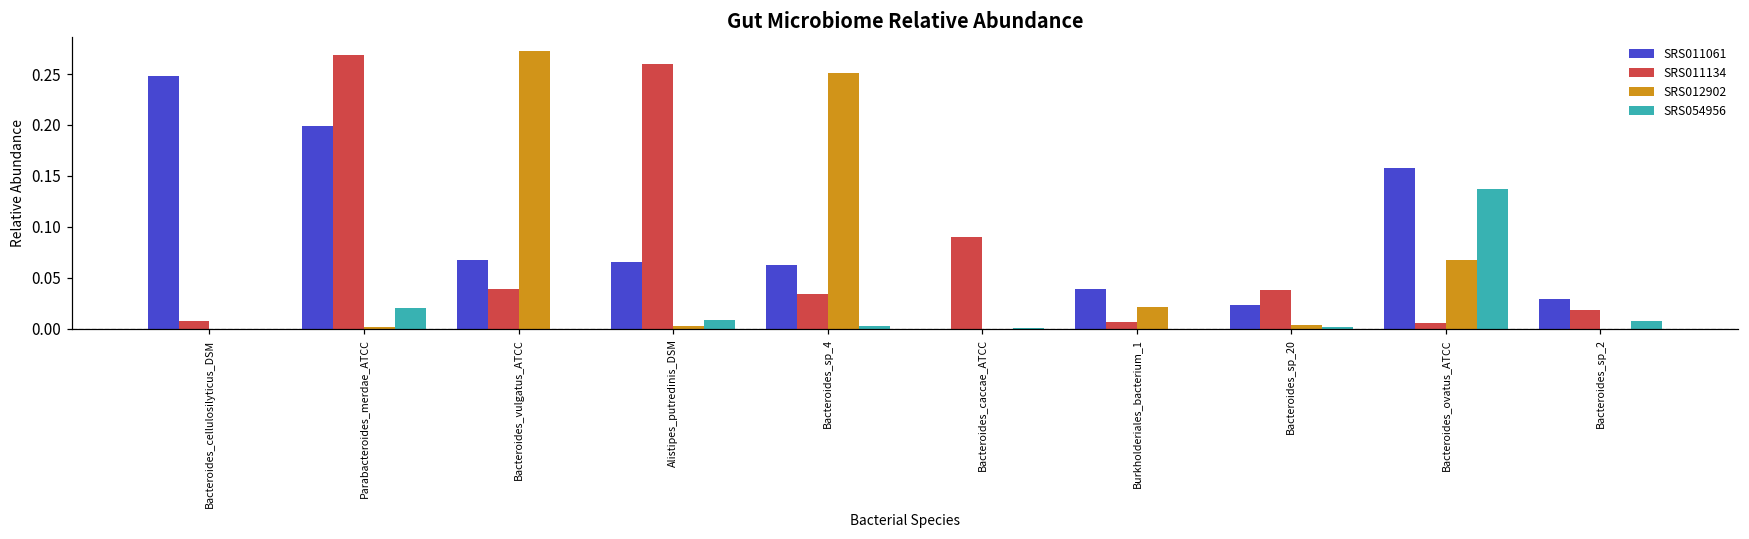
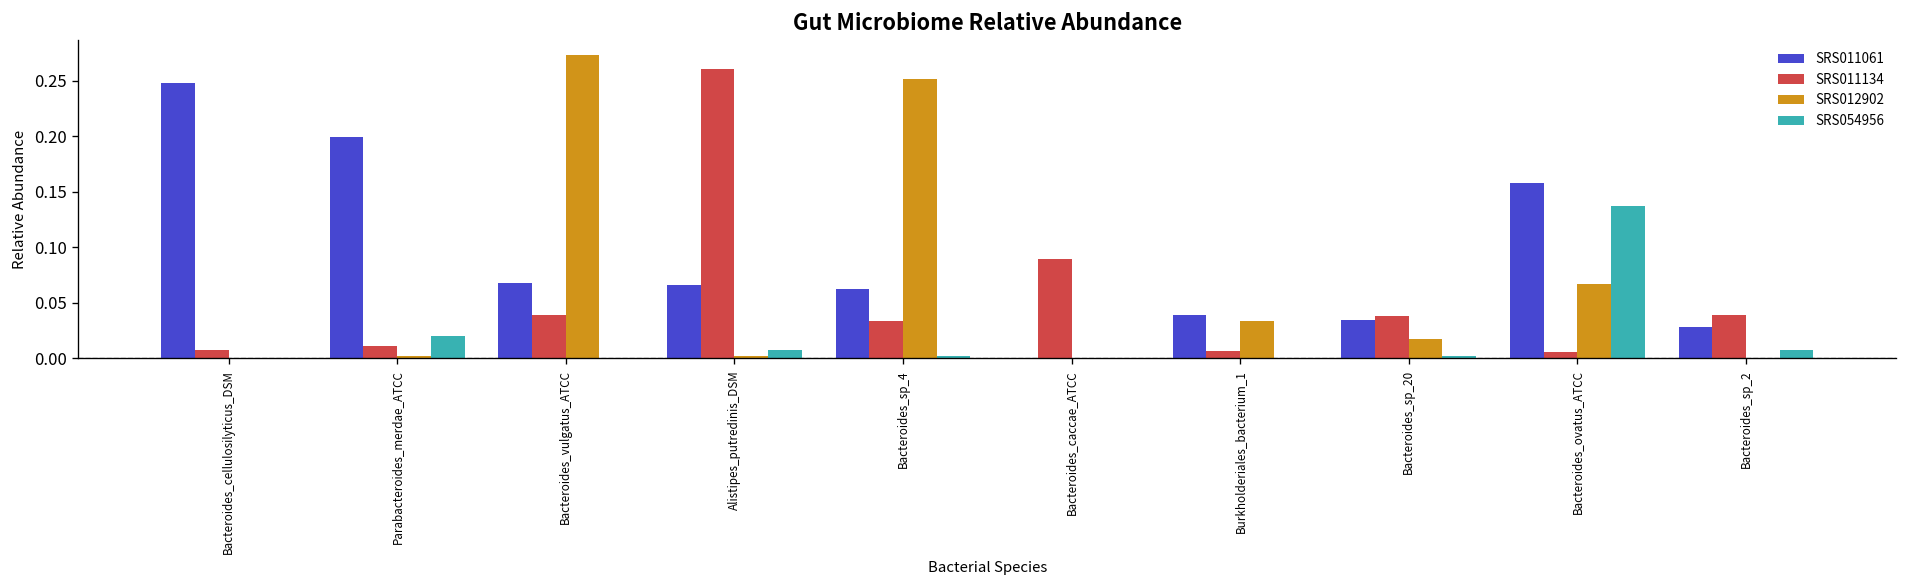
SRS011134, Parabacteroides_merdae_ATCC: 0.27 -> 0.01
SRS012902, Burkholderiales_bacterium_1: 0.02 -> 0.03
SRS011061, Bacteroides_sp_20: 0.02 -> 0.03
SRS012902, Bacteroides_sp_20: 0.00 -> 0.02
SRS011134, Bacteroides_sp_2: 0.02 -> 0.04
